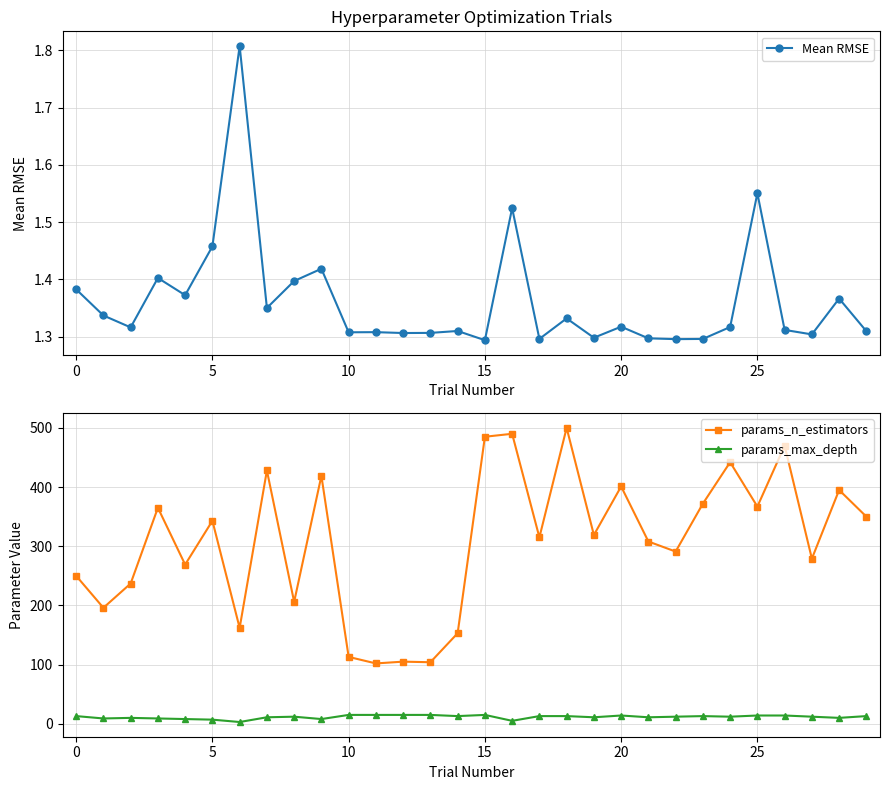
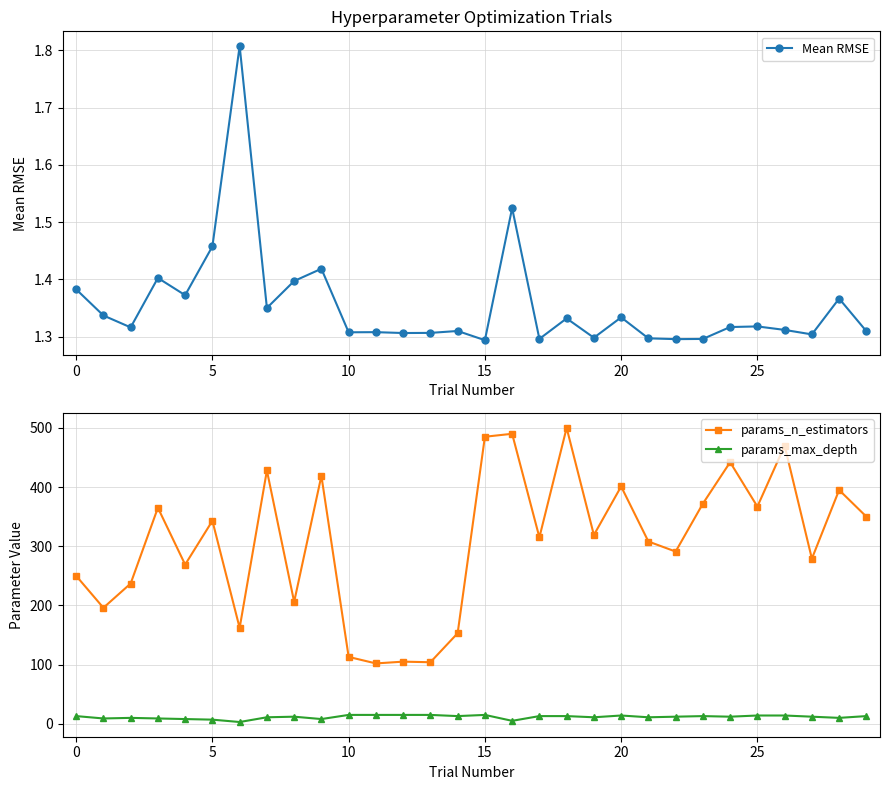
Hyperparameter Optimization Trials, 20: 1.32 -> 1.33
Hyperparameter Optimization Trials, 25: 1.55 -> 1.32
